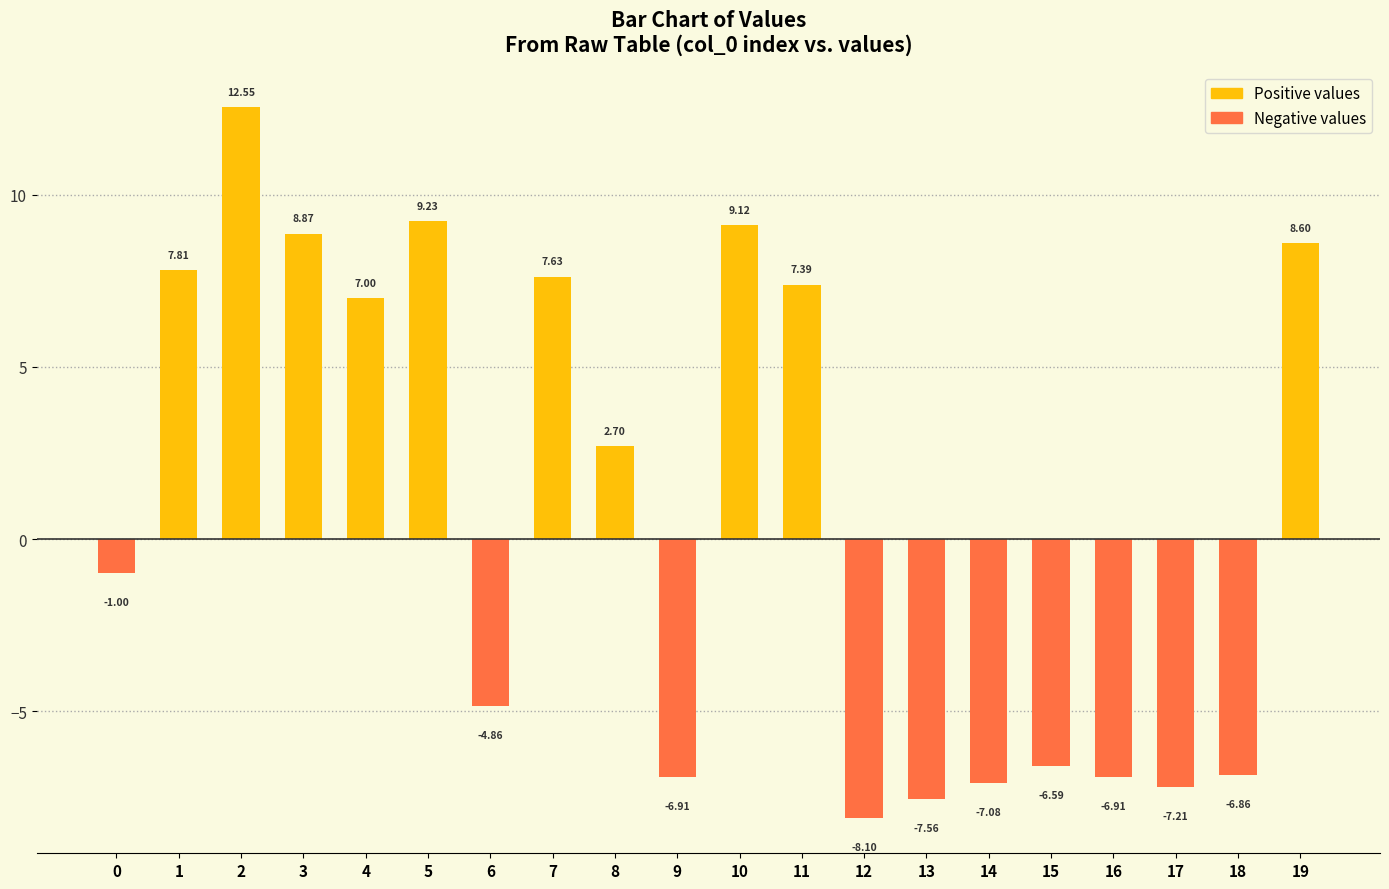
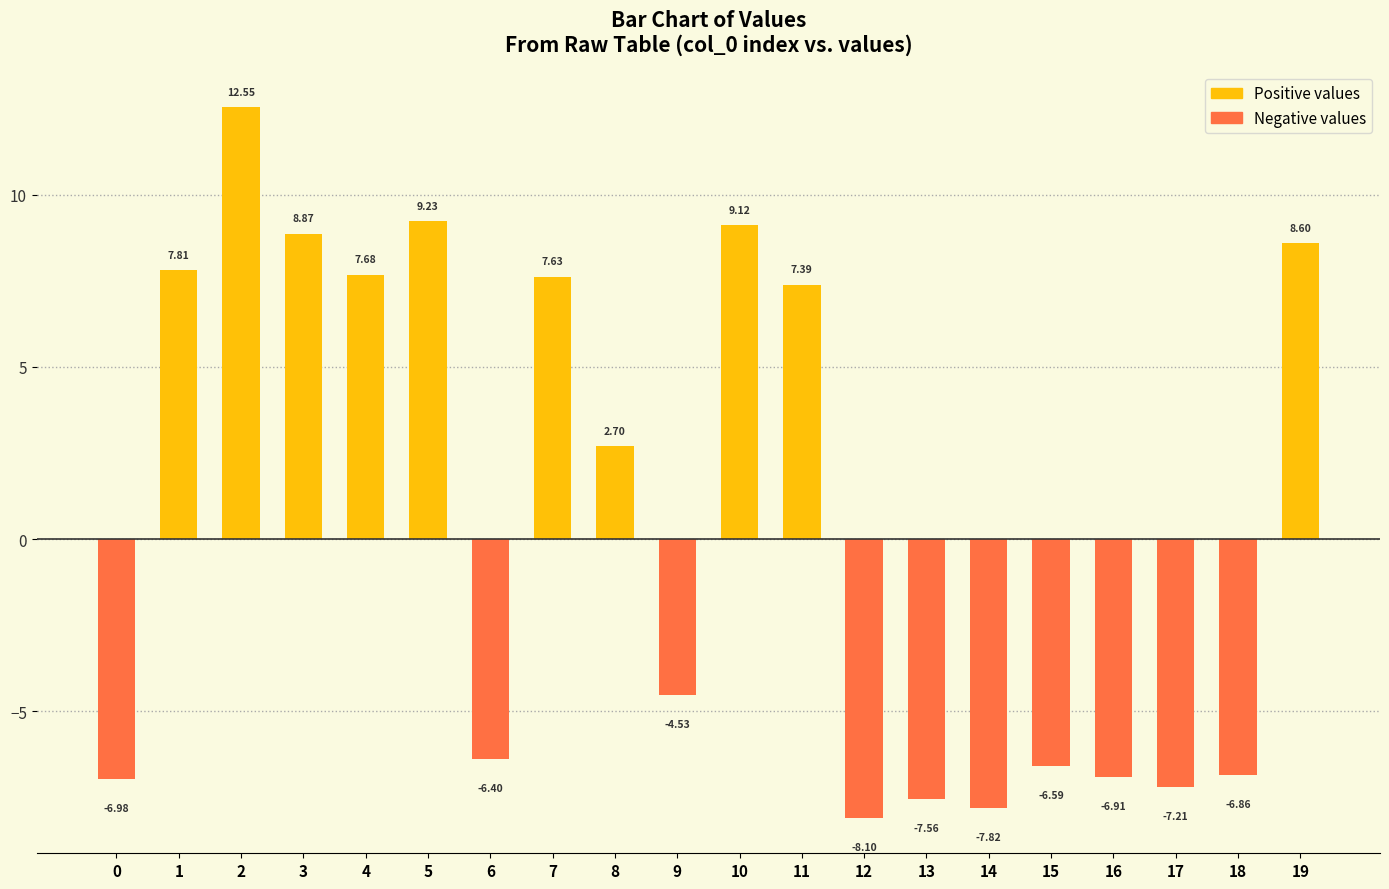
0: -1.00 -> -6.98
4: 7.00 -> 7.68
6: -4.86 -> -6.40
9: -6.91 -> -4.53
14: -7.08 -> -7.82
